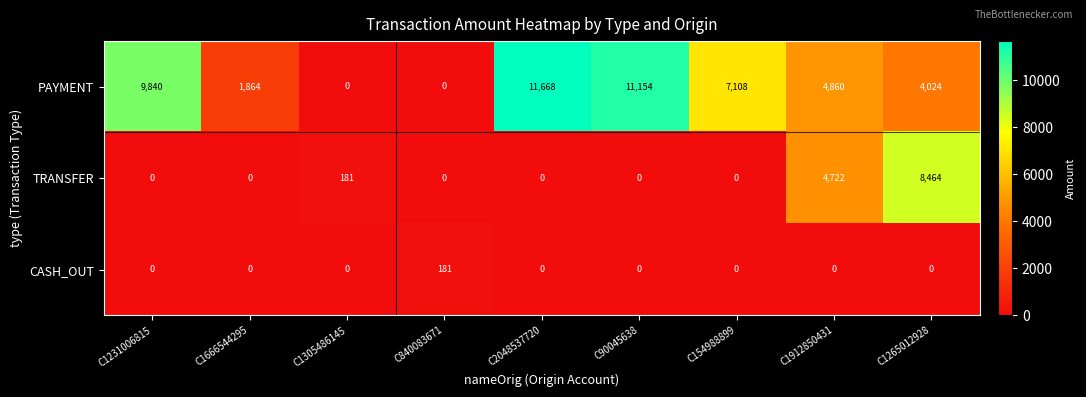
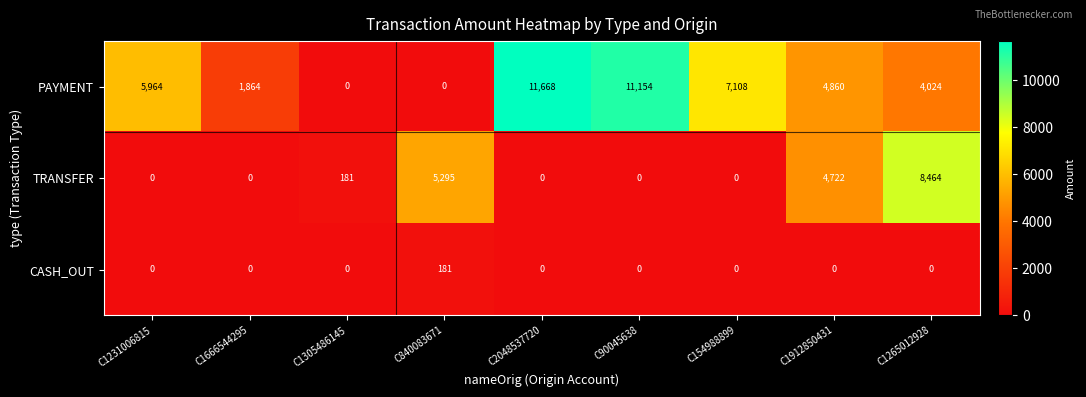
PAYMENT, C1231006815: 9,840 -> 5,964
TRANSFER, C840083671: 0 -> 5,295
